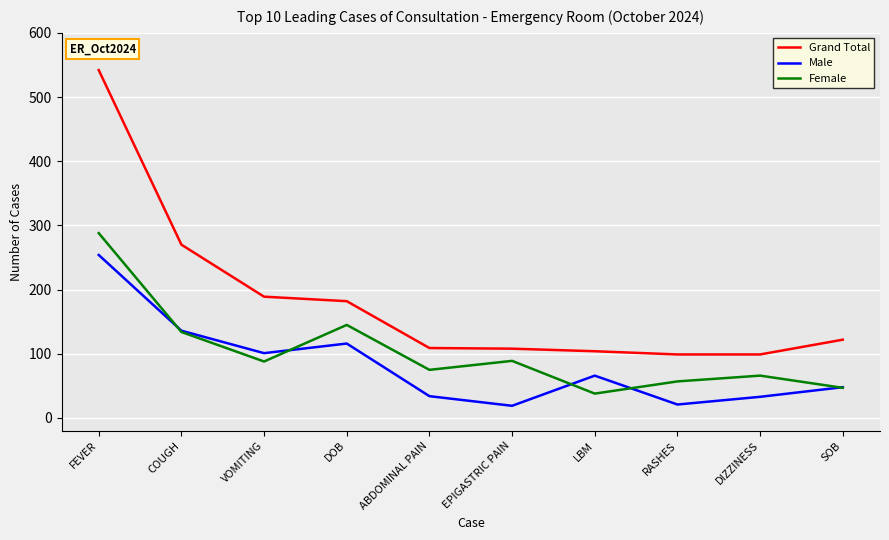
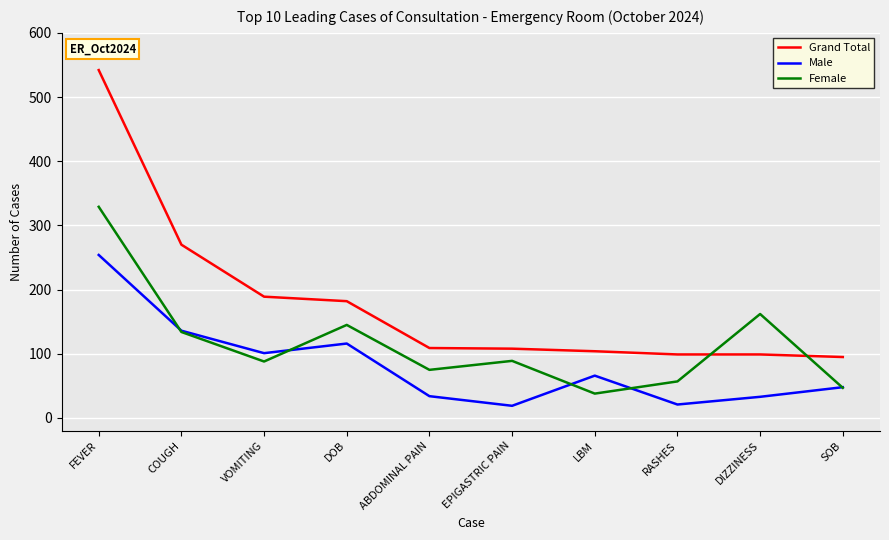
Female, FEVER: 290 -> 330
Female, DIZZINESS: 70 -> 160
Grand Total, SOB: 120 -> 100
